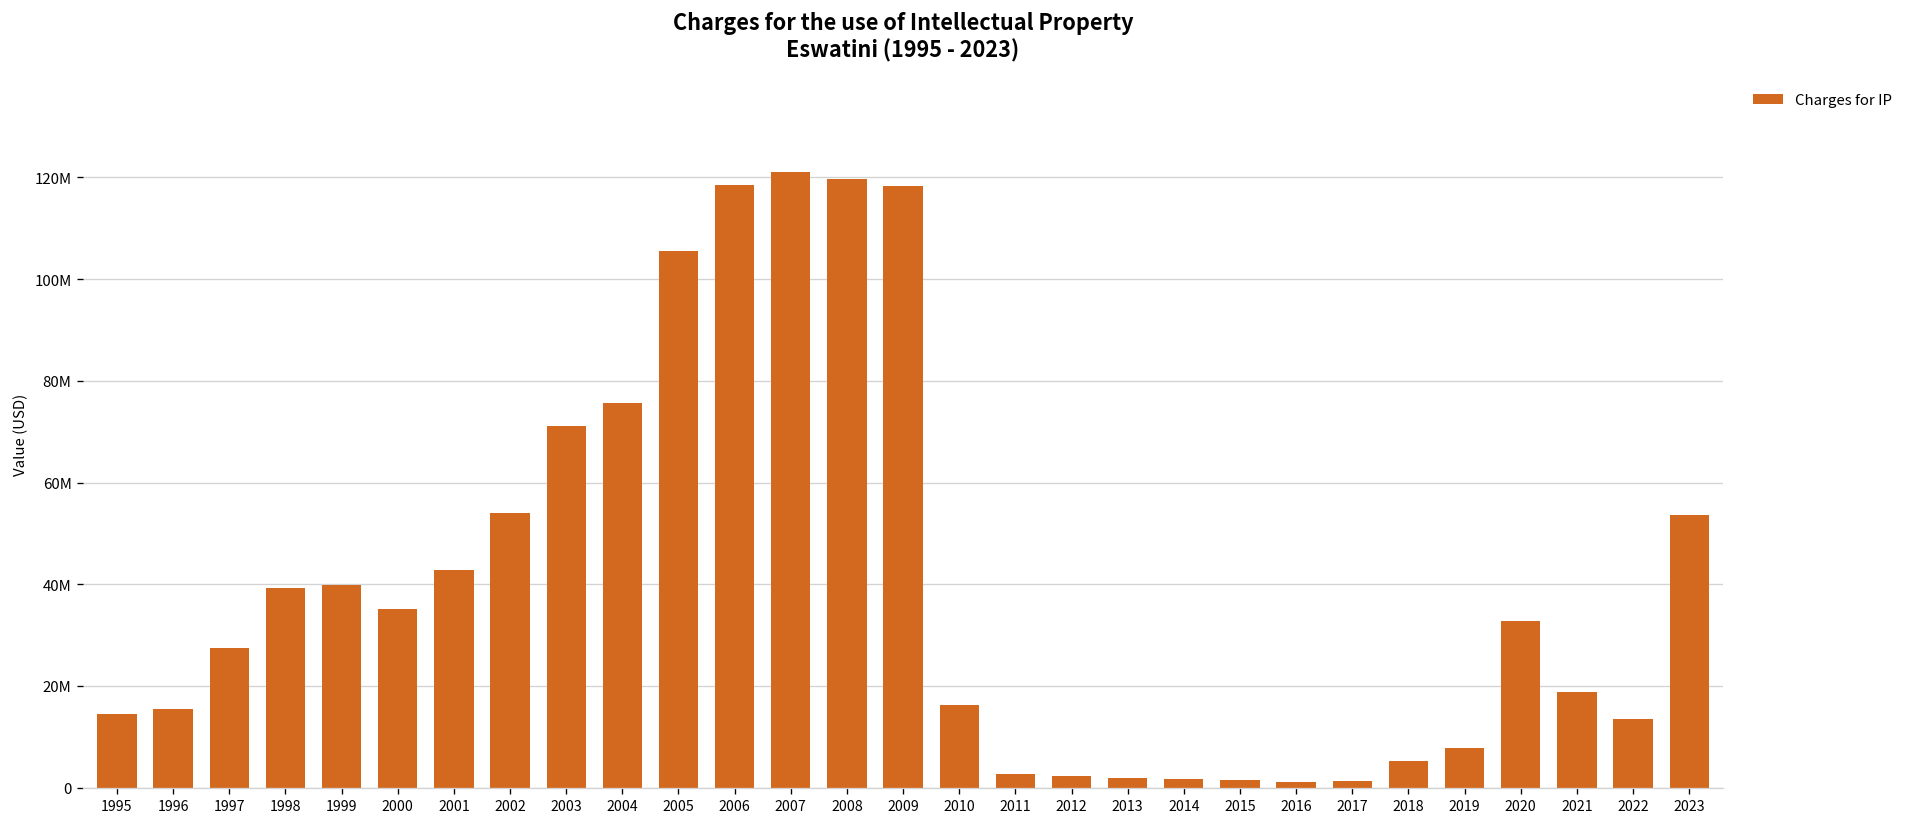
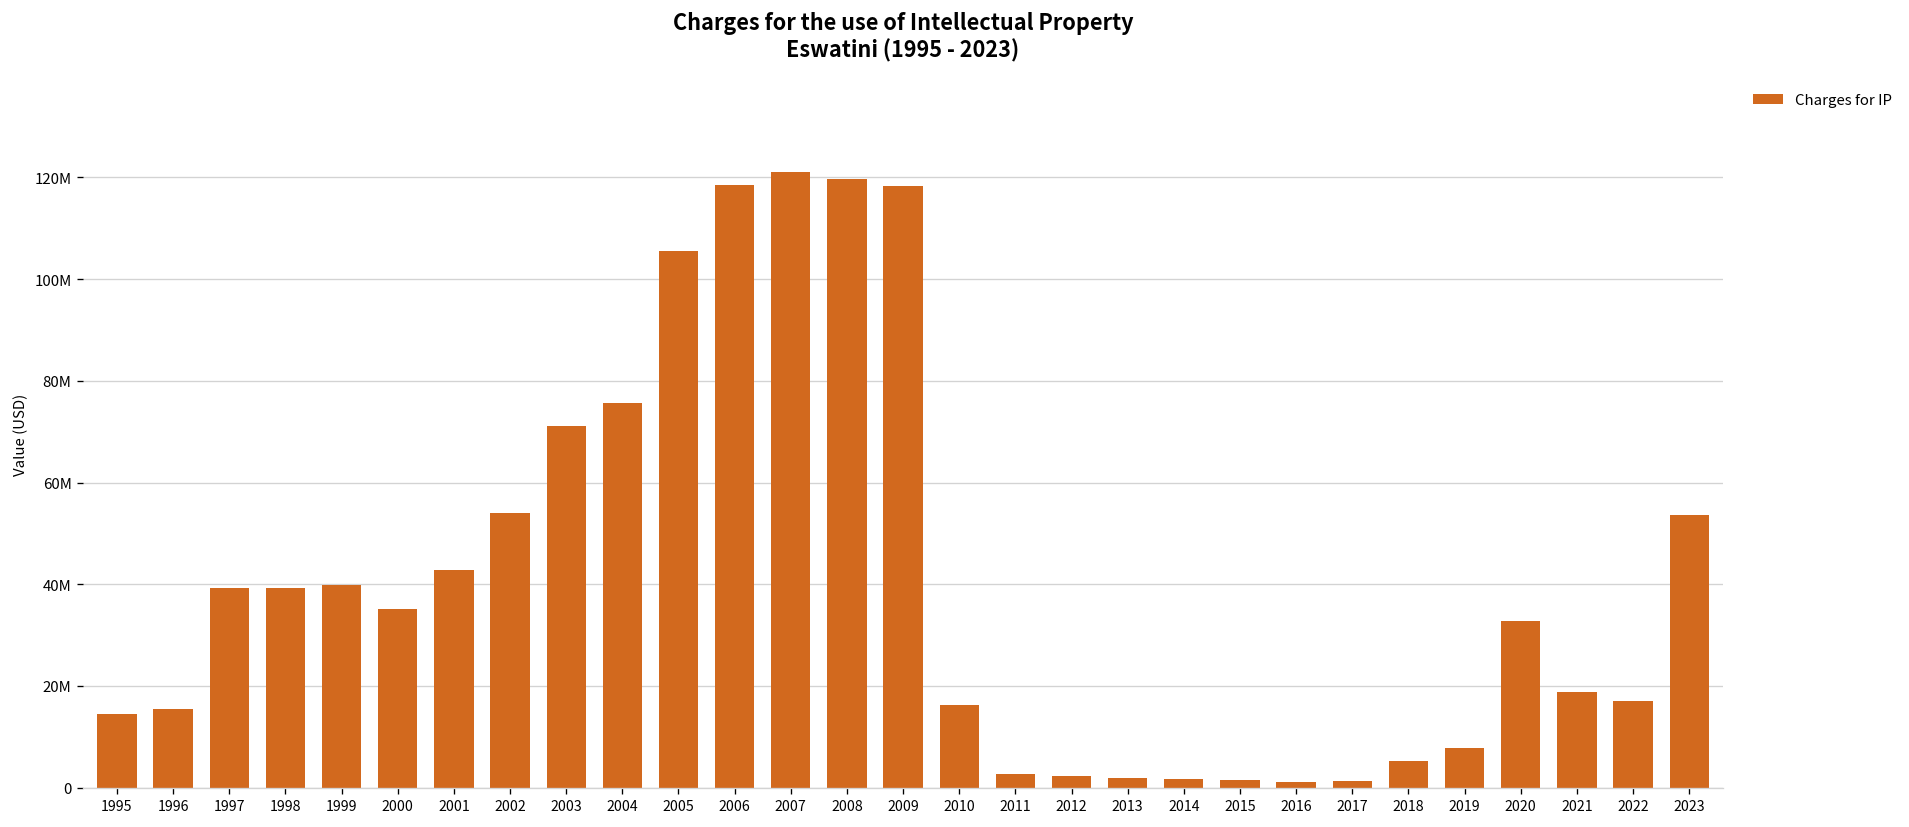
1997: 27000000 -> 39000000
2022: 13000000 -> 17000000
